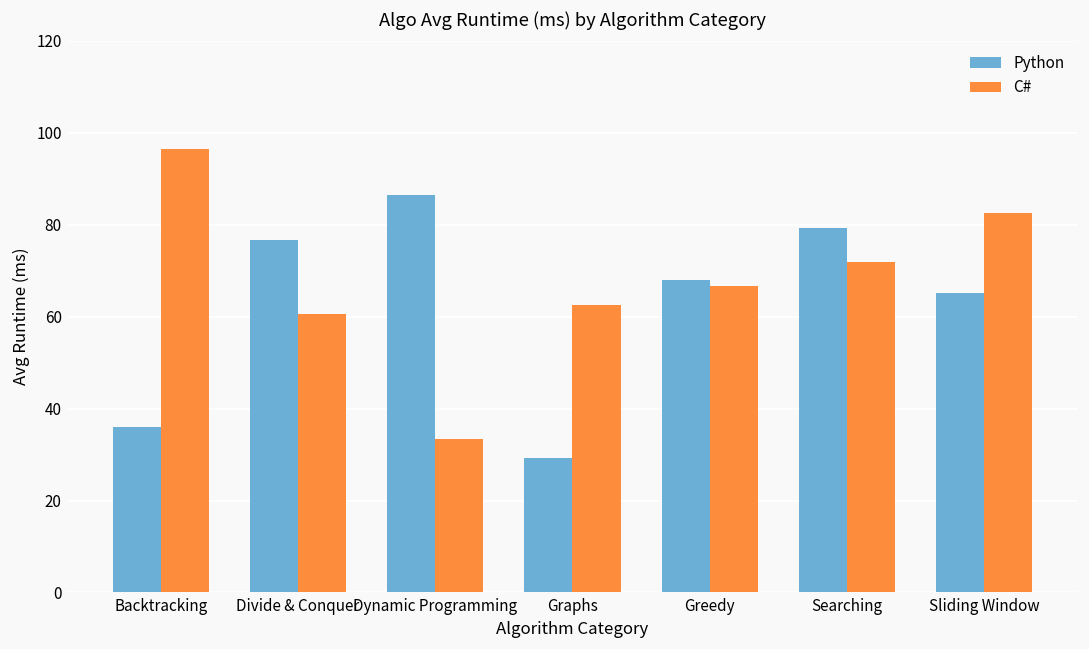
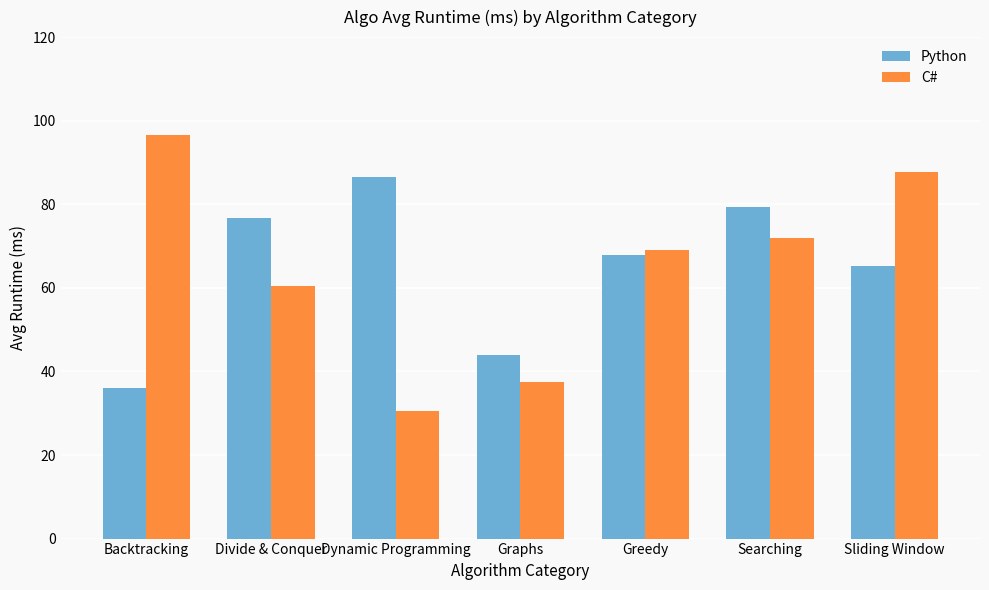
C#, Dynamic Programming: 33 -> 31
Python, Graphs: 29 -> 44
C#, Graphs: 63 -> 38
C#, Greedy: 67 -> 69
C#, Sliding Window: 83 -> 88
